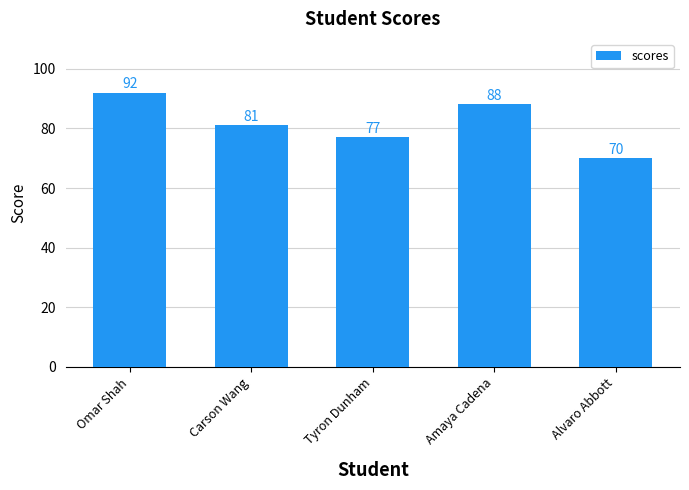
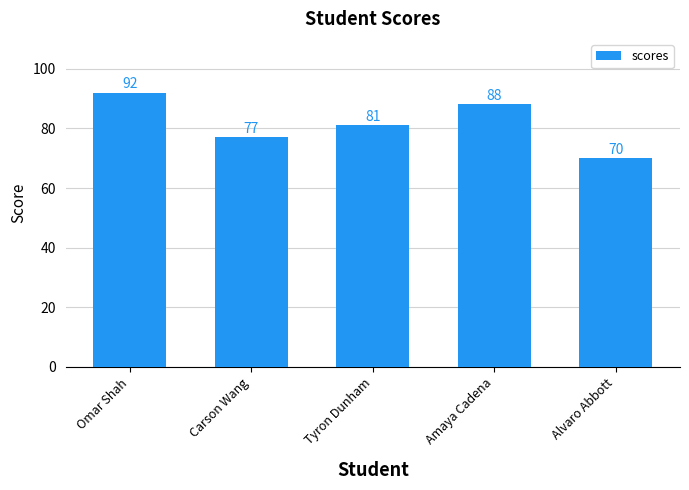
Carson Wang: 81 -> 77
Tyron Dunham: 77 -> 81
